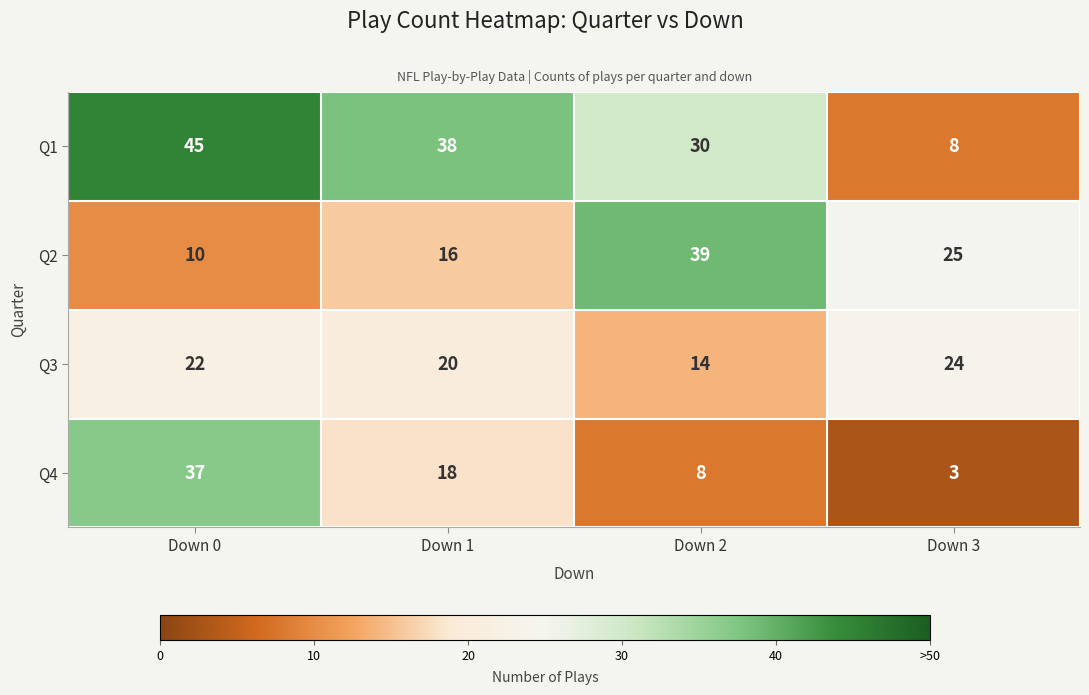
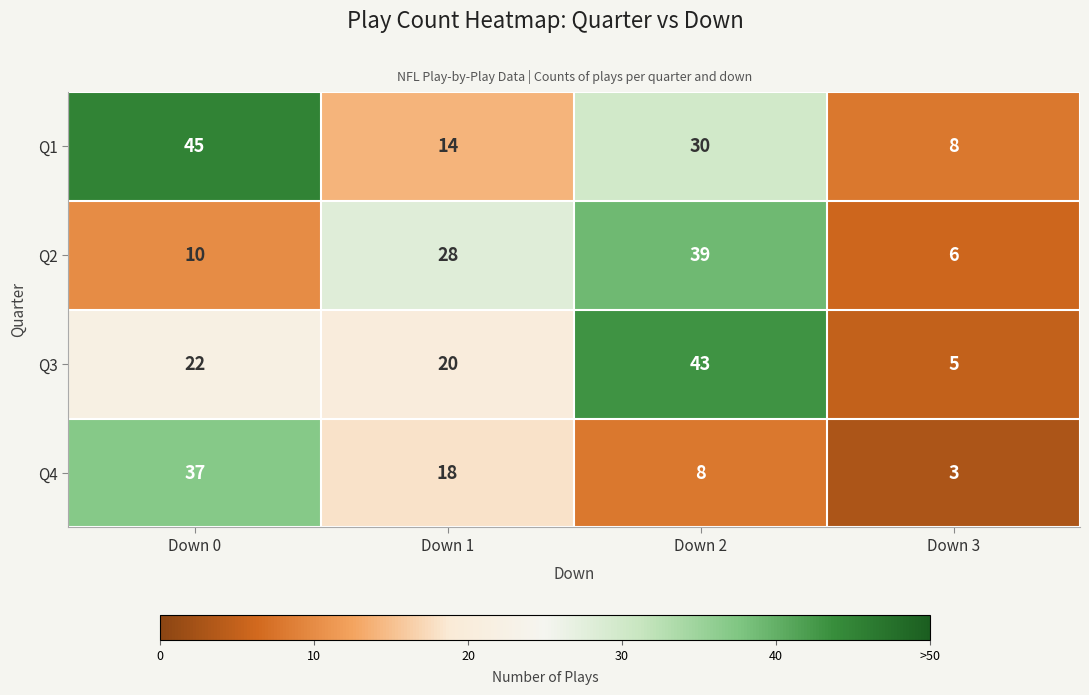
Q1, Down 1: 38 -> 14
Q2, Down 1: 16 -> 28
Q2, Down 3: 25 -> 6
Q3, Down 2: 14 -> 43
Q3, Down 3: 24 -> 5
